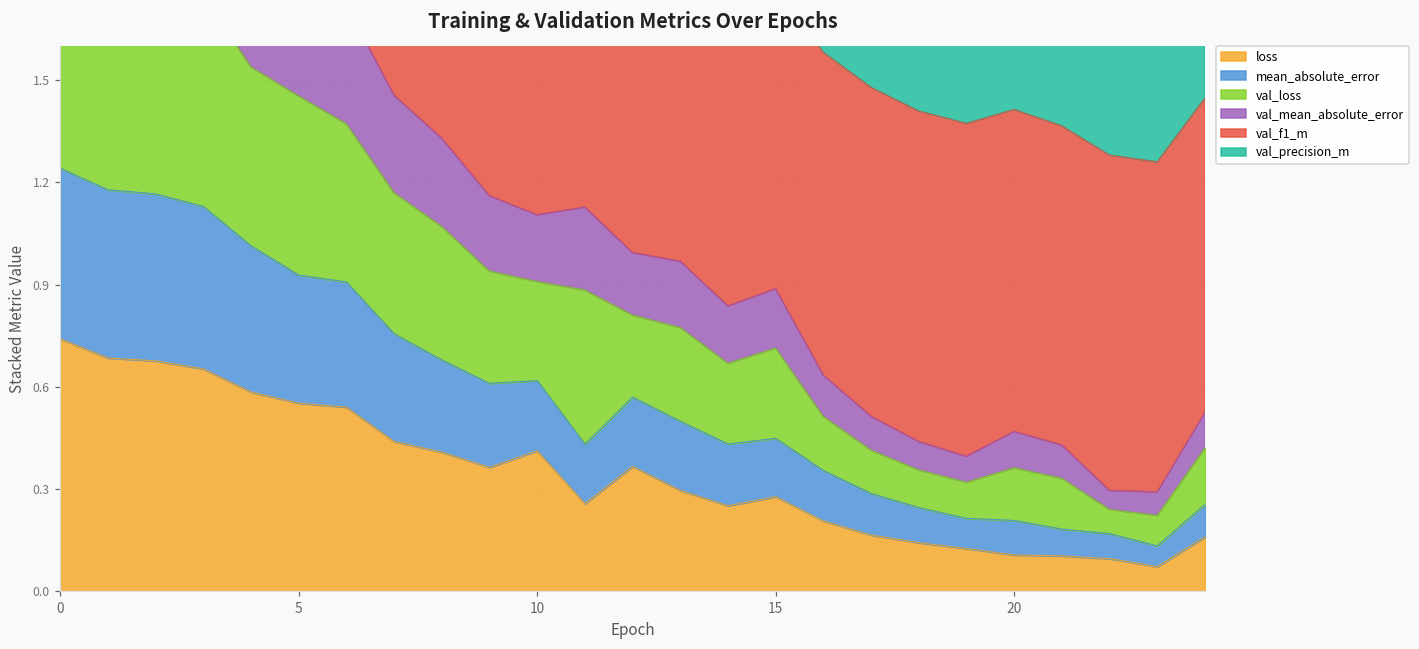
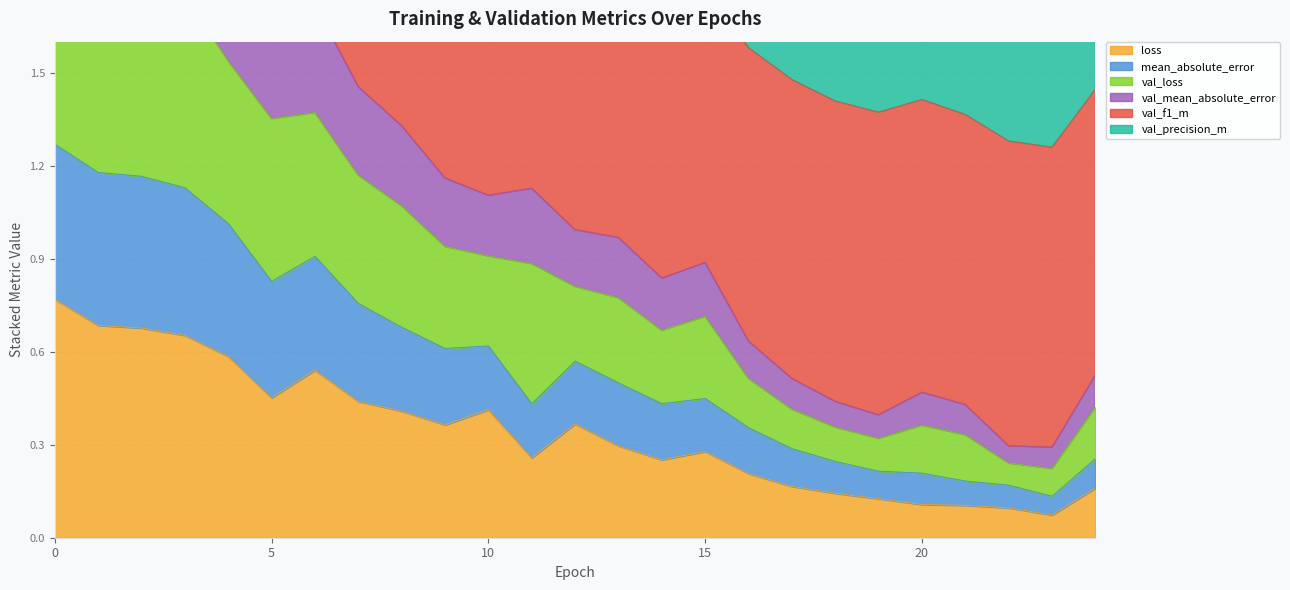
loss, 0: 0.74 -> 0.77
loss, 5: 0.55 -> 0.45
